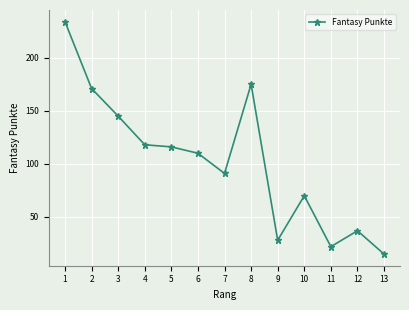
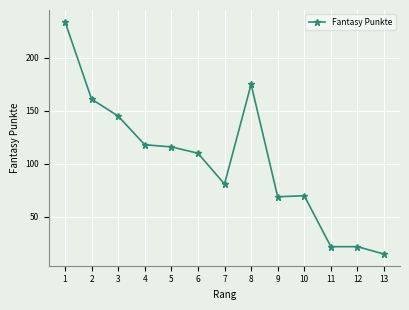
2: 171 -> 161
7: 91 -> 81
9: 28 -> 69
12: 37 -> 22
